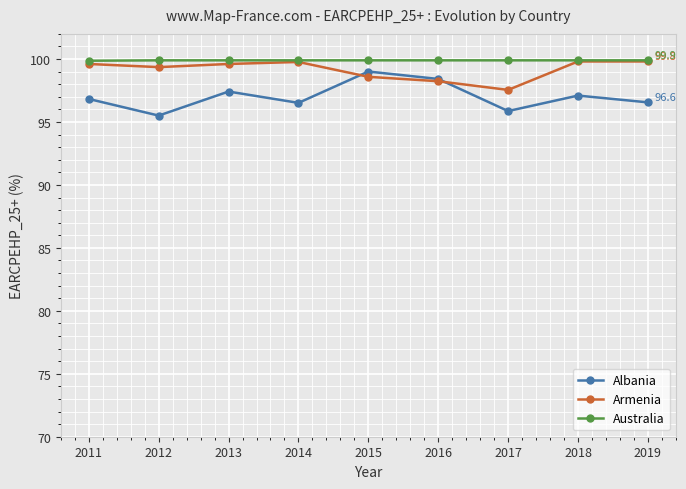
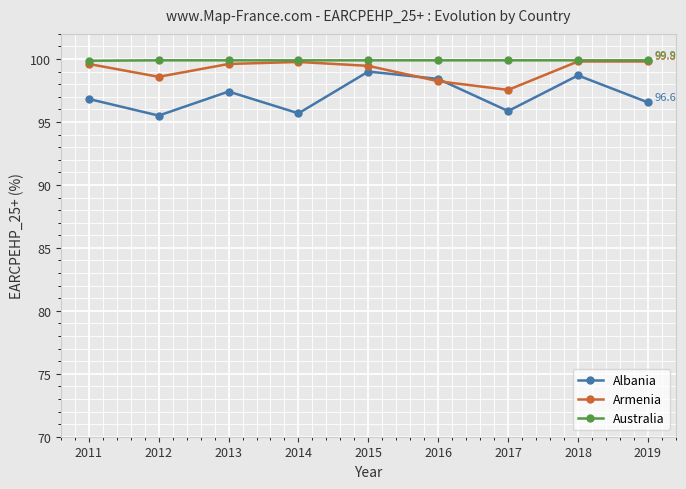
Armenia, 2012: 99.4 -> 98.6
Albania, 2014: 96.5 -> 95.7
Armenia, 2015: 98.6 -> 99.5
Albania, 2018: 97.1 -> 98.7
